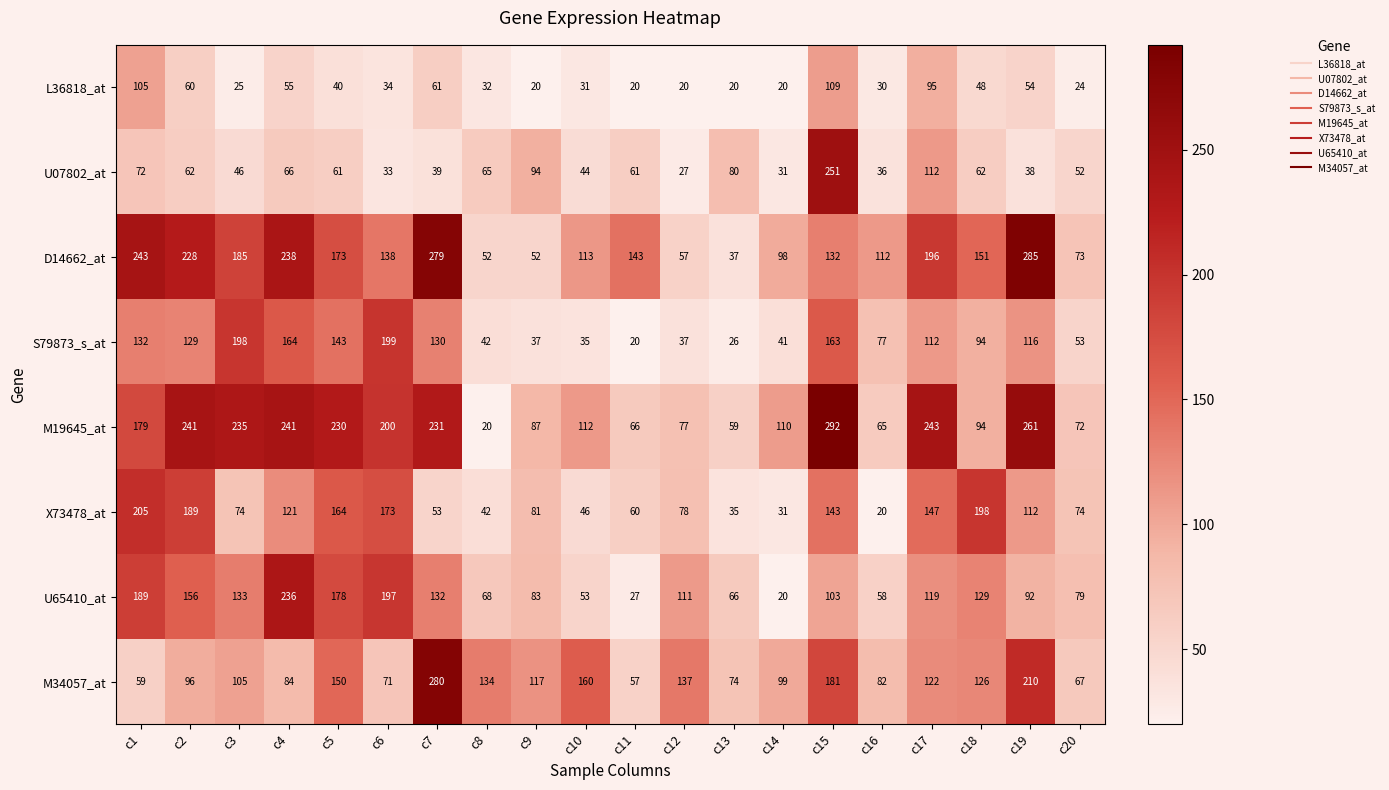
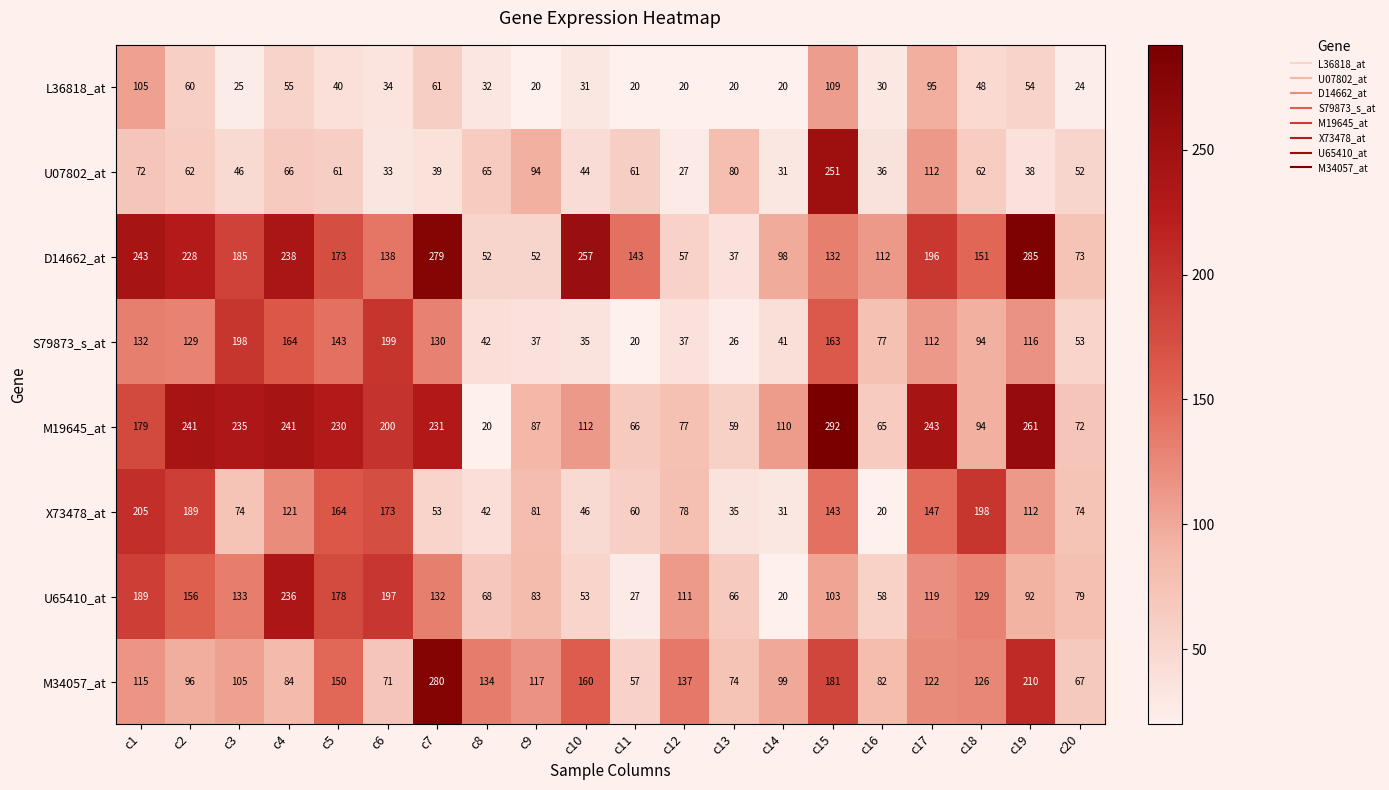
D14662_at, c10: 113 -> 257
M34057_at, c1: 59 -> 115
